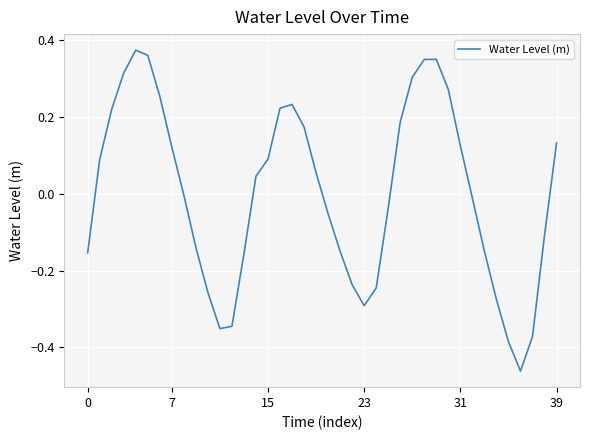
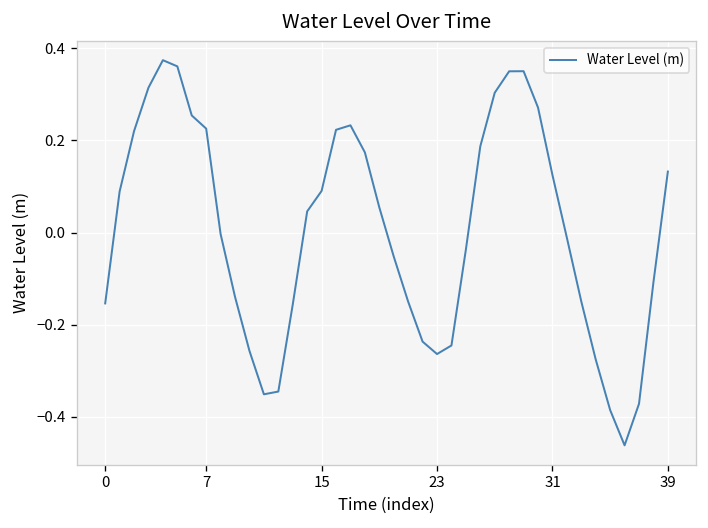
7: 0.12 -> 0.23
23: -0.29 -> -0.26
